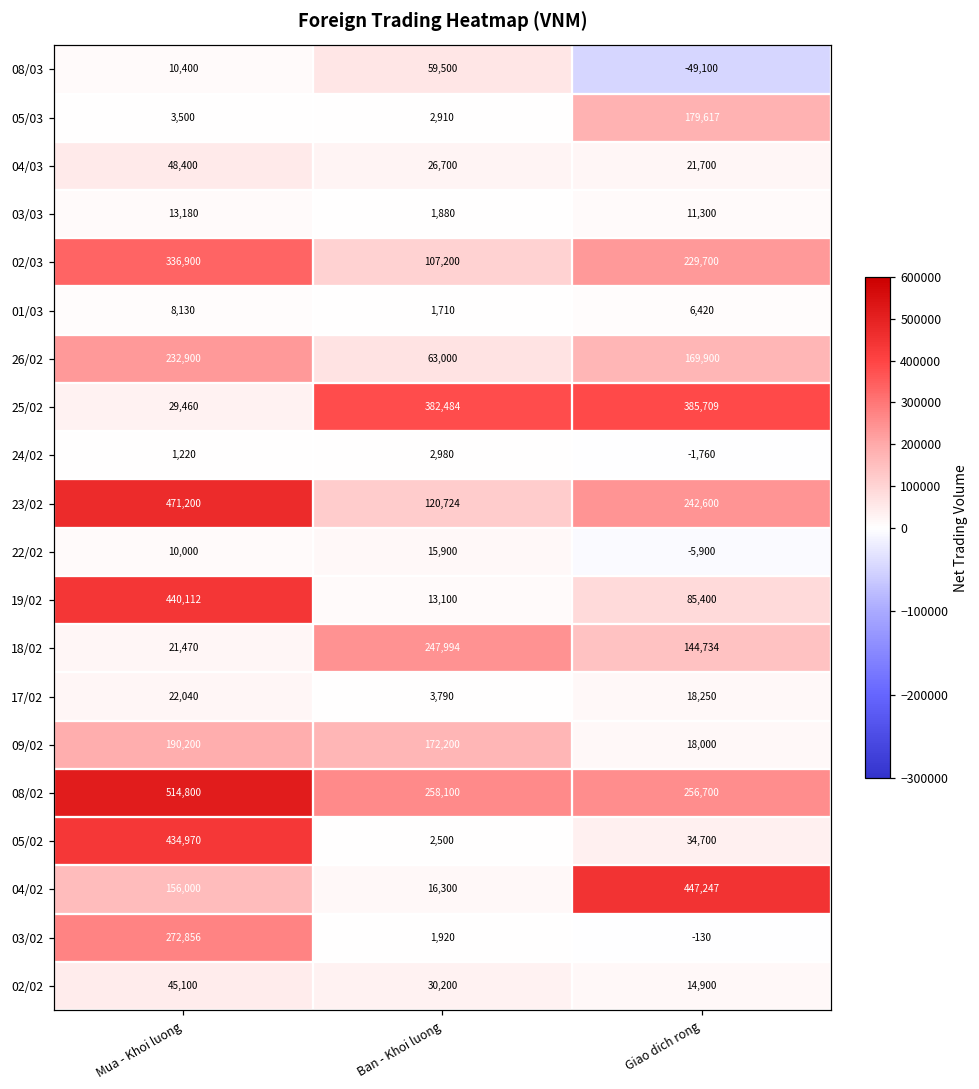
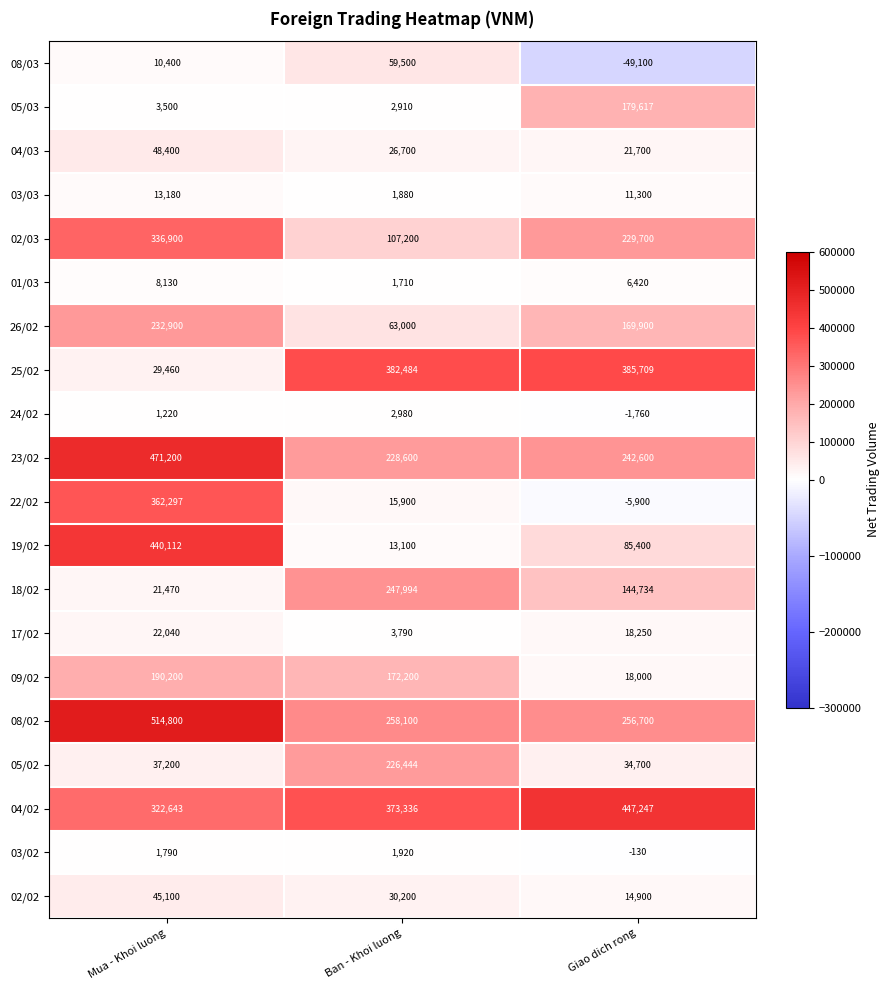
23/02, Ban - Khoi luong: 120,724 -> 228,600
22/02, Mua - Khoi luong: 10,000 -> 362,297
05/02, Mua - Khoi luong: 434,970 -> 37,200
05/02, Ban - Khoi luong: 2,500 -> 226,444
04/02, Mua - Khoi luong: 156,000 -> 322,643
04/02, Ban - Khoi luong: 16,300 -> 373,336
03/02, Mua - Khoi luong: 272,856 -> 1,790
